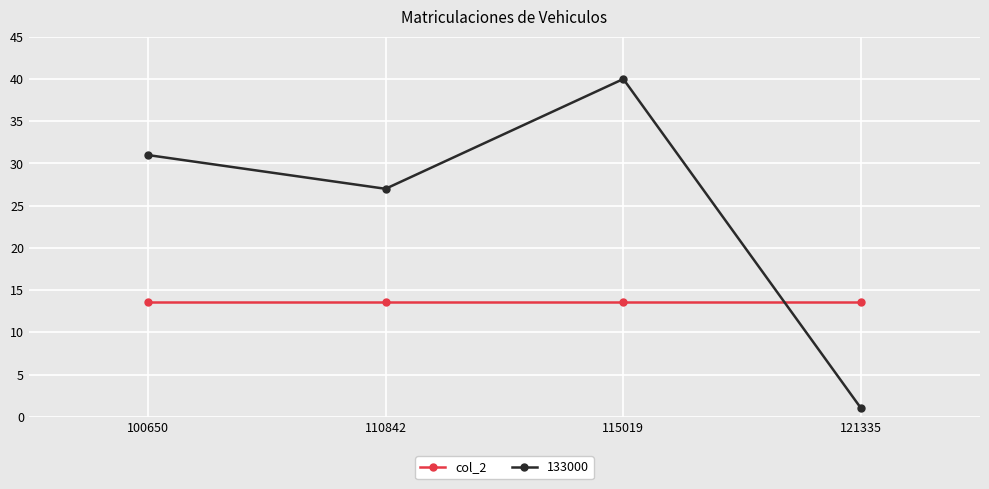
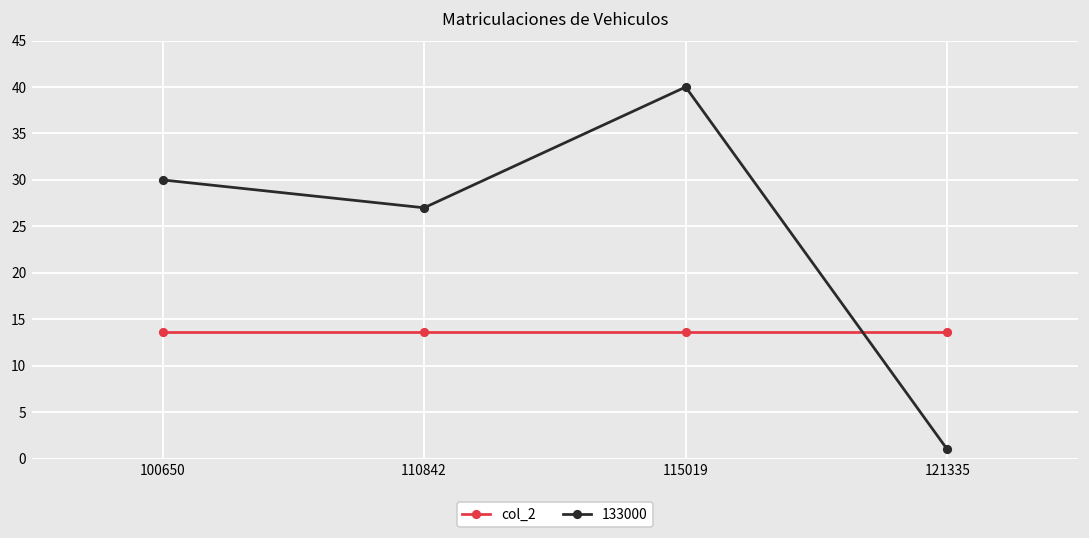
133000, 100650: 31 -> 30
